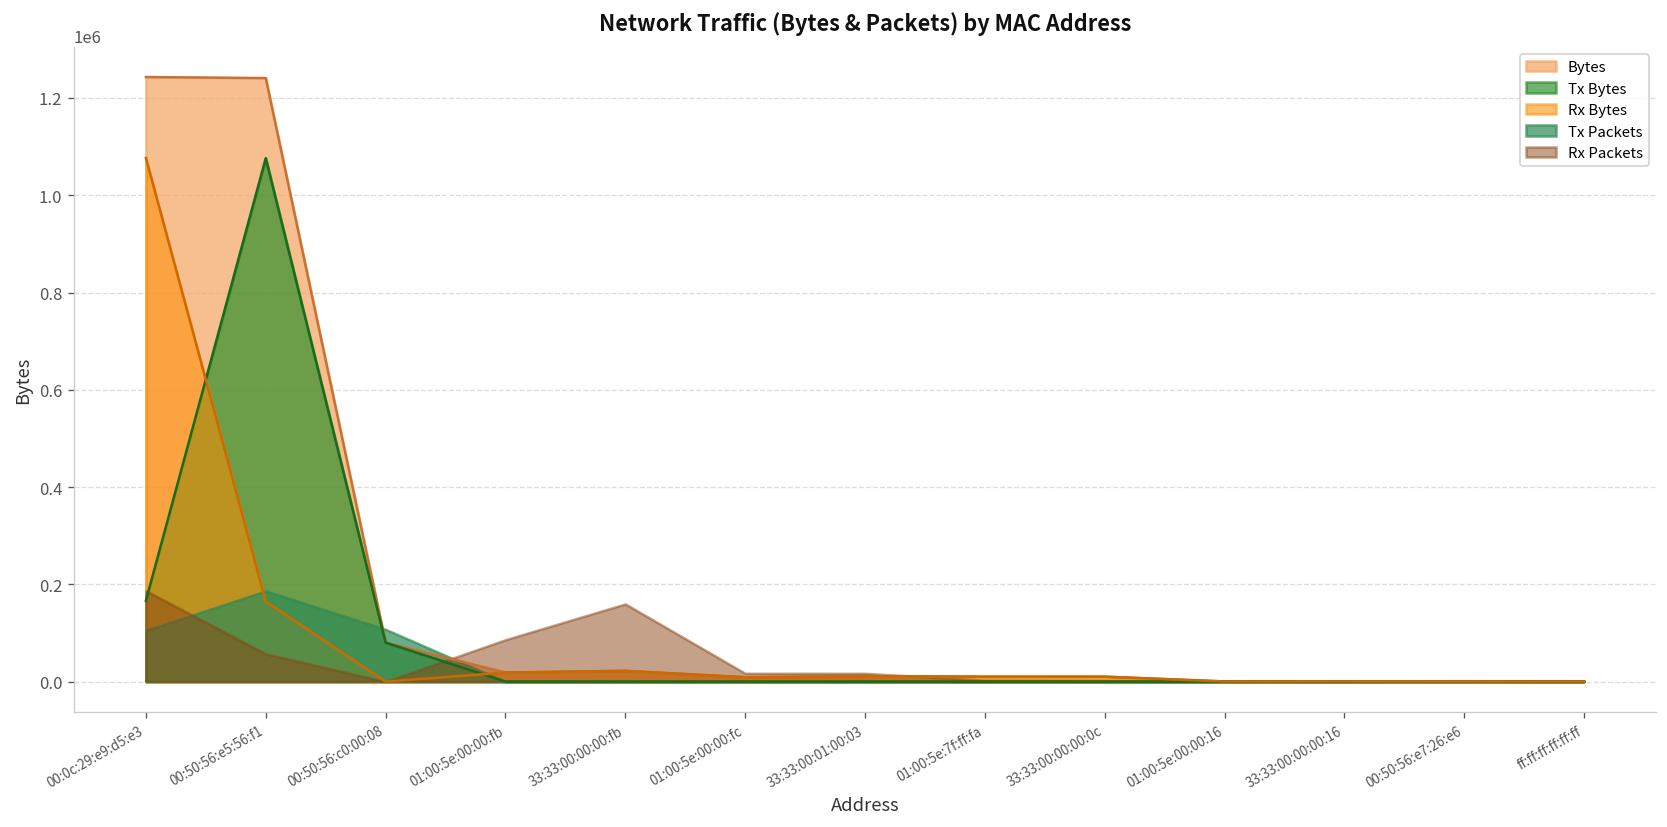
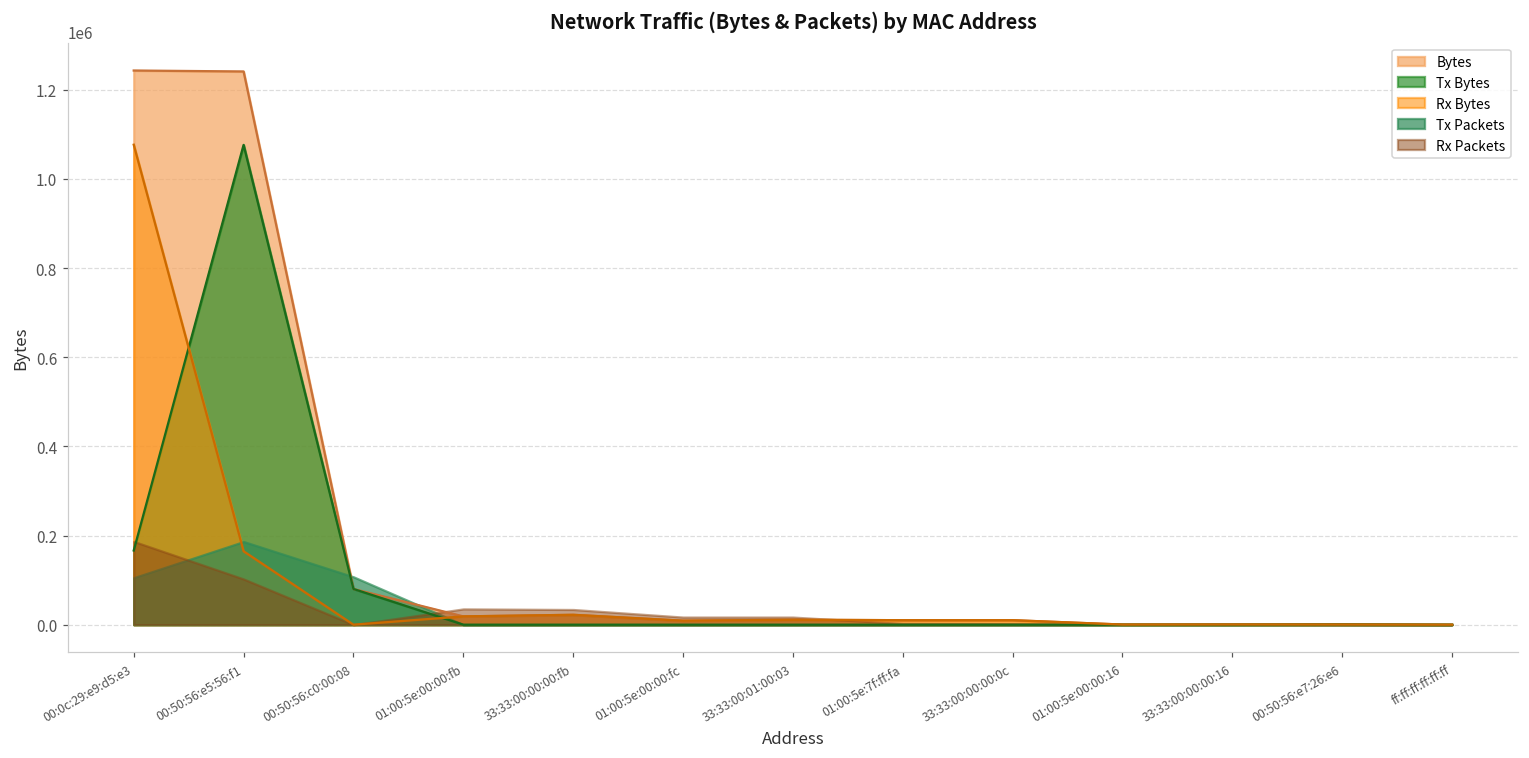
Rx Packets, 00:50:56:e5:56:f1: 60000 -> 100000
Rx Packets, 01:00:5e:00:00:fb: 90000 -> 40000
Rx Packets, 33:33:00:00:00:fb: 160000 -> 30000
